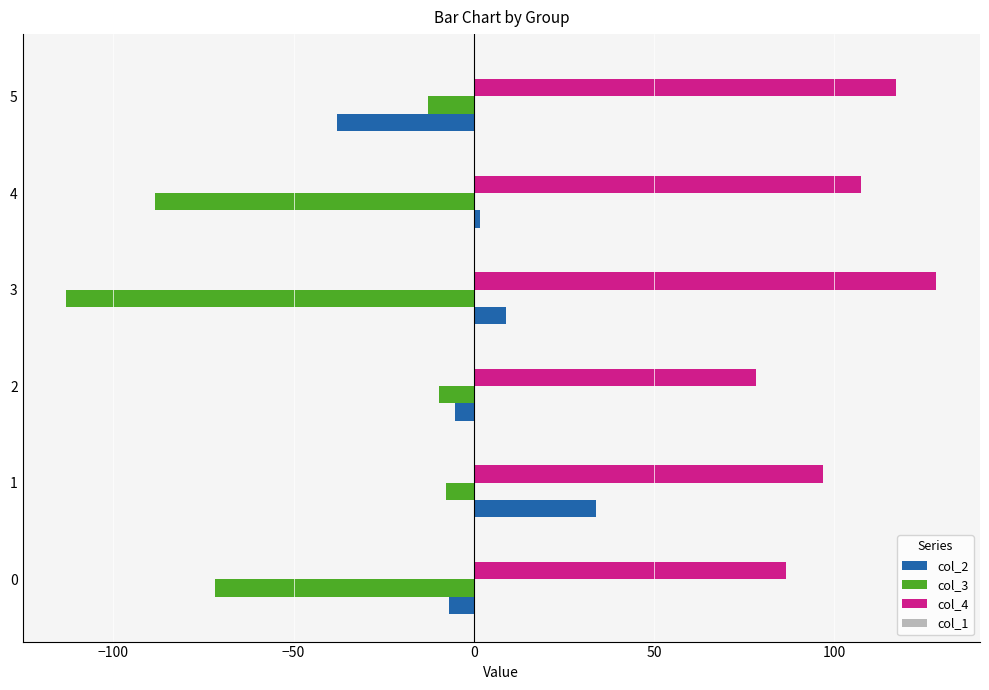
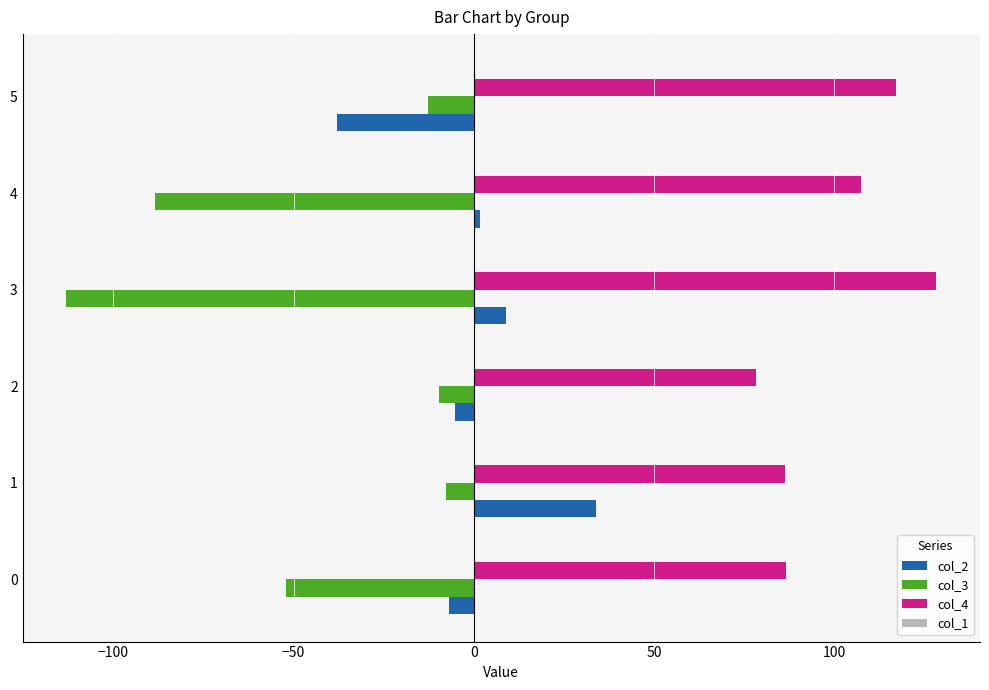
col_4, 1: 97 -> 86
col_3, 0: -72 -> -52
